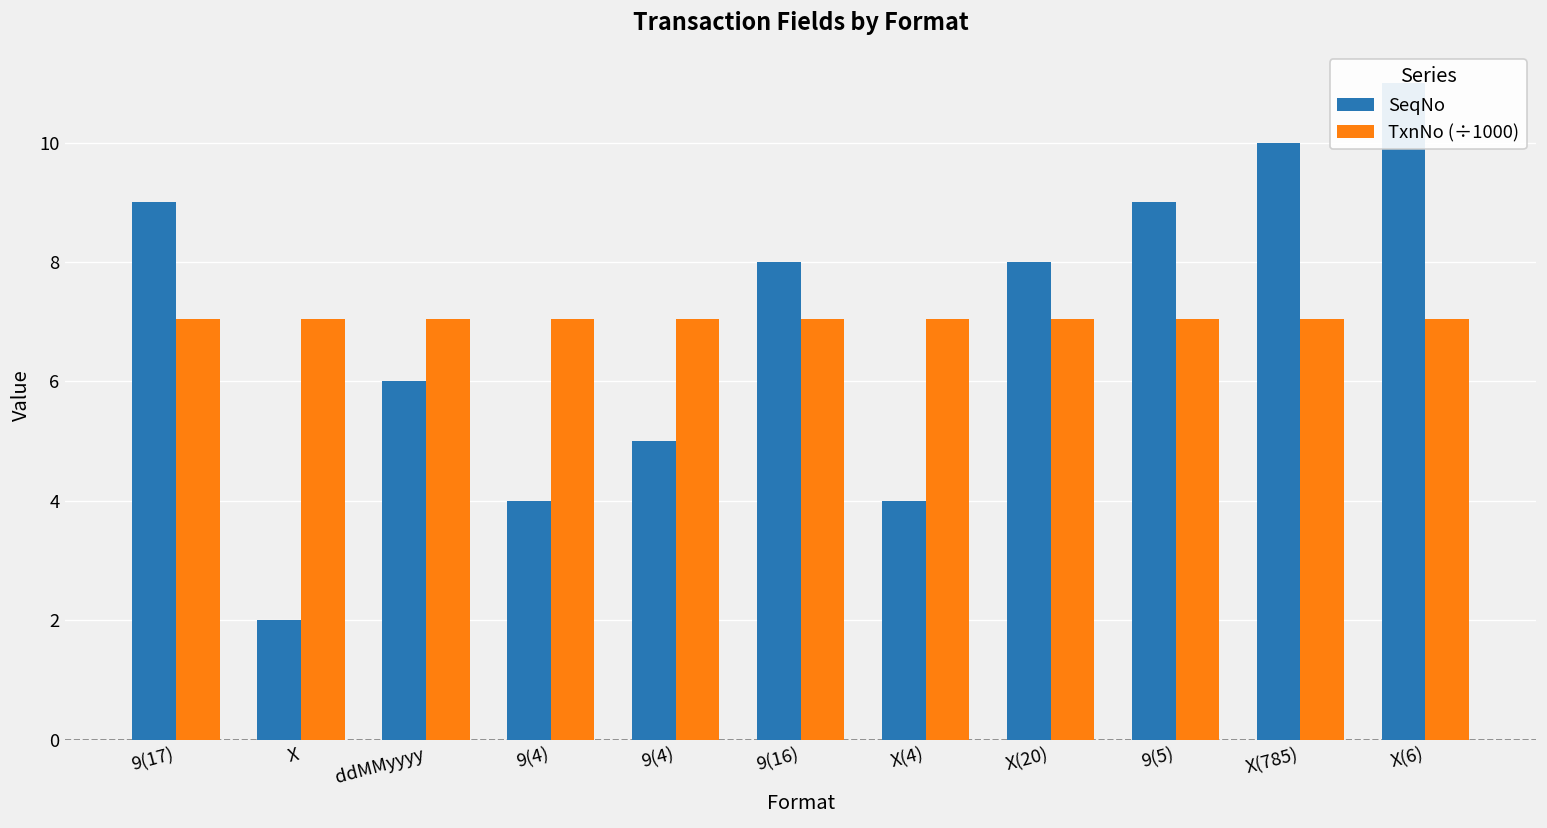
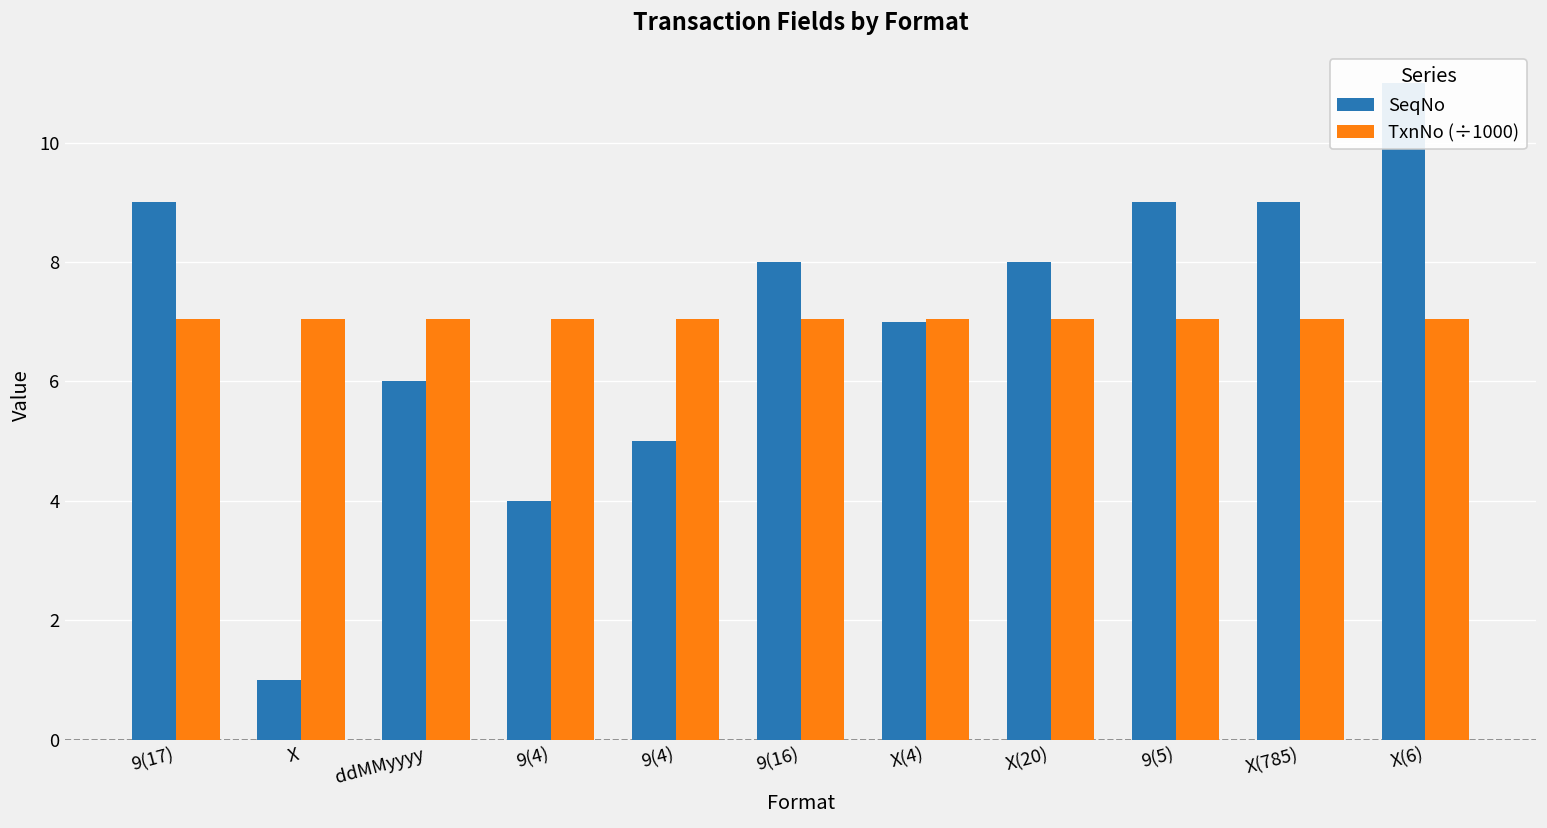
SeqNo, X: 2 -> 1
SeqNo, X(4): 4 -> 7
SeqNo, X(785): 10 -> 9
